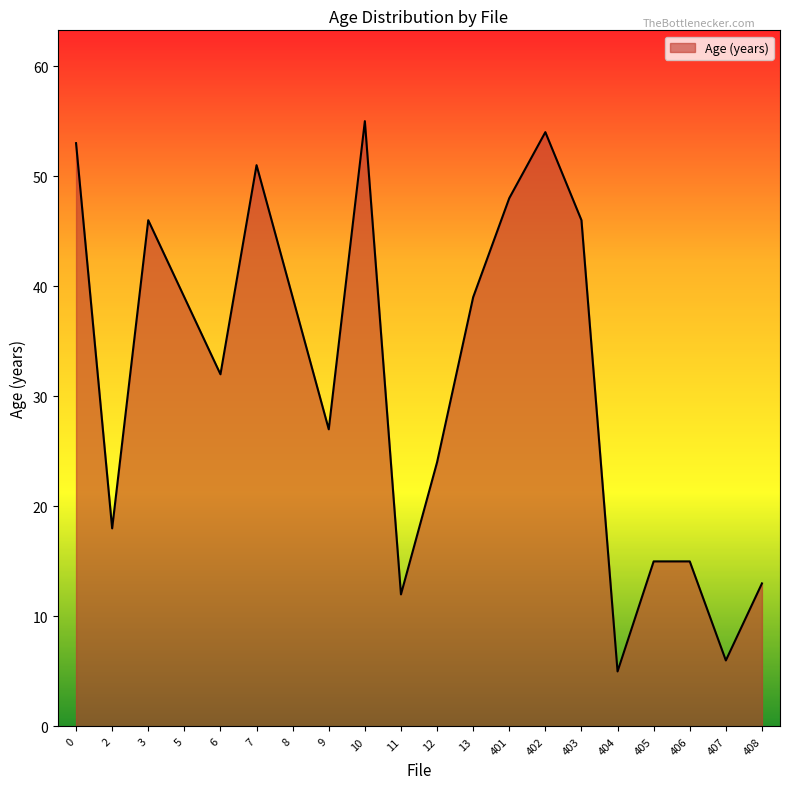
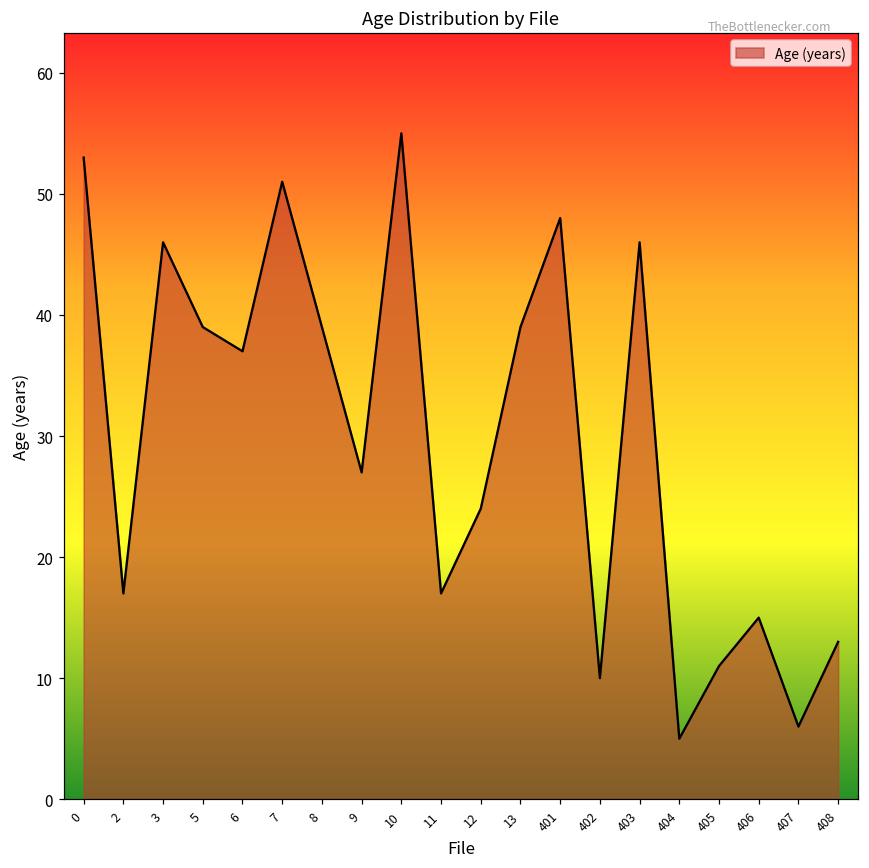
2: 18 -> 17
6: 32 -> 37
11: 12 -> 17
402: 54 -> 10
405: 15 -> 11
